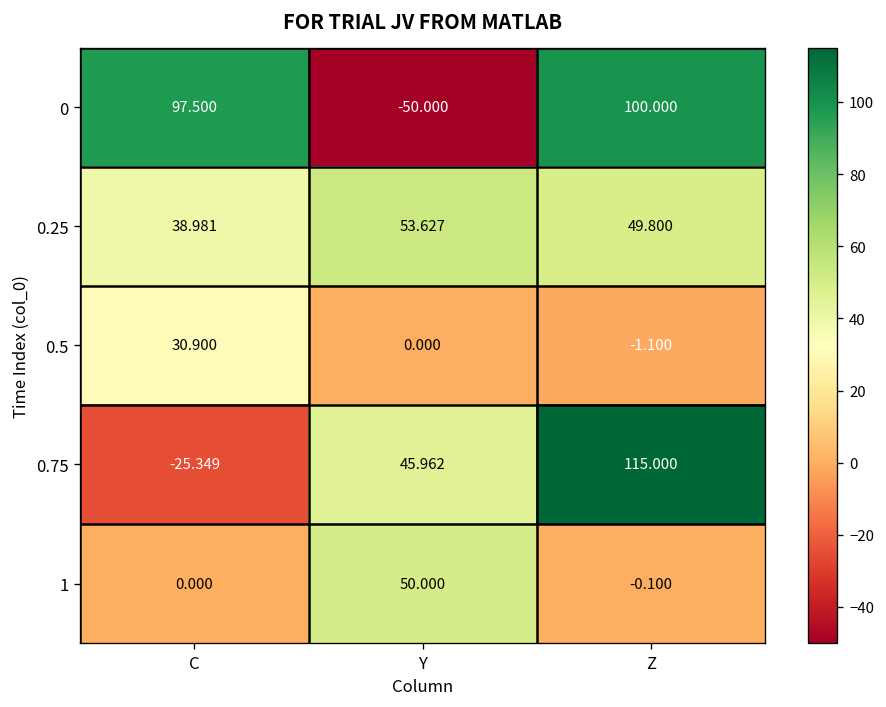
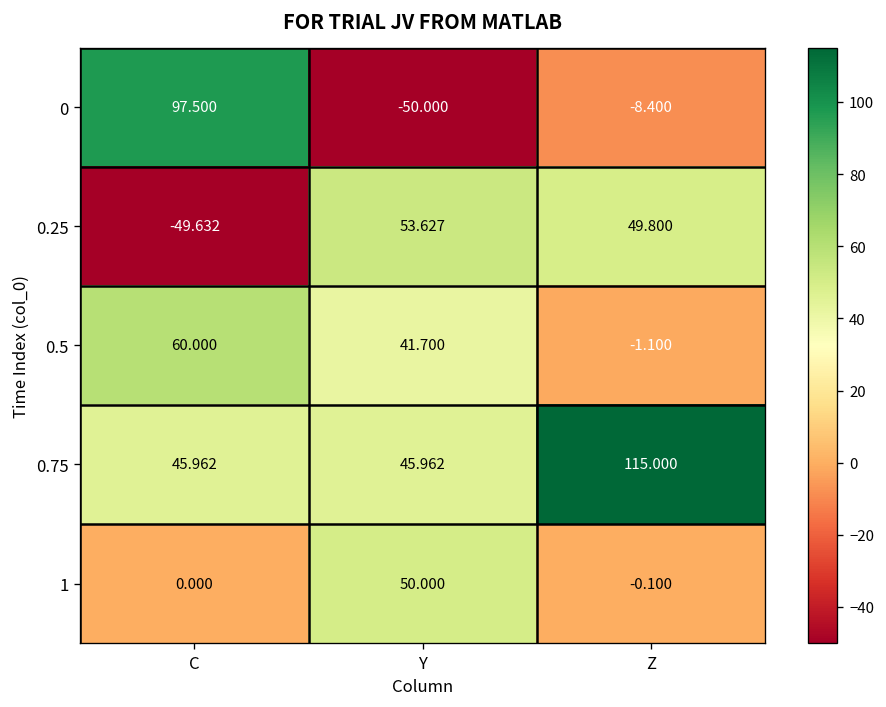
0, Z: 100.000 -> -8.400
0.25, C: 38.981 -> -49.632
0.5, C: 30.900 -> 60.000
0.5, Y: 0.000 -> 41.700
0.75, C: -25.349 -> 45.962
